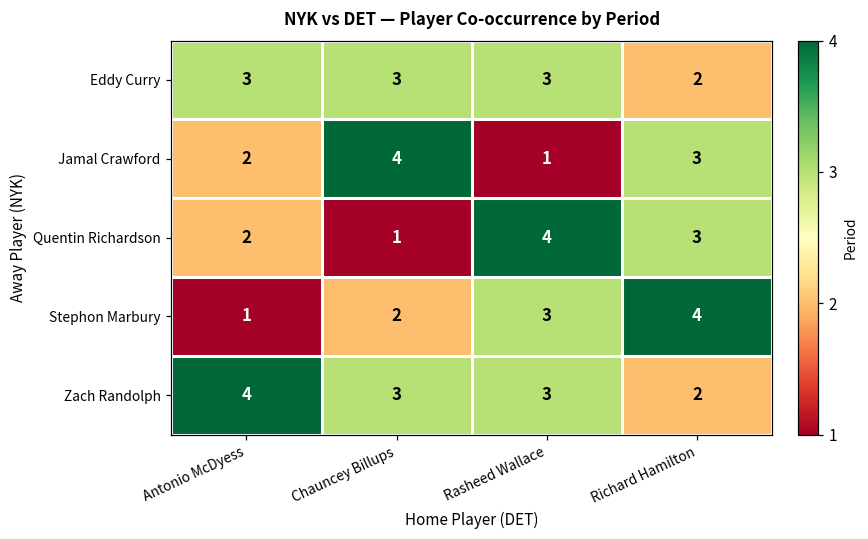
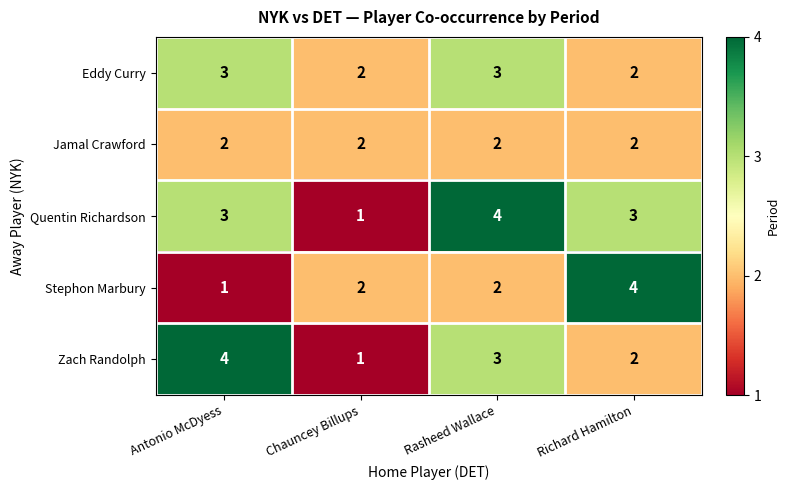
Eddy Curry, Chauncey Billups: 3 -> 2
Jamal Crawford, Chauncey Billups: 4 -> 2
Jamal Crawford, Rasheed Wallace: 1 -> 2
Jamal Crawford, Richard Hamilton: 3 -> 2
Quentin Richardson, Antonio McDyess: 2 -> 3
Stephon Marbury, Rasheed Wallace: 3 -> 2
Zach Randolph, Chauncey Billups: 3 -> 1
